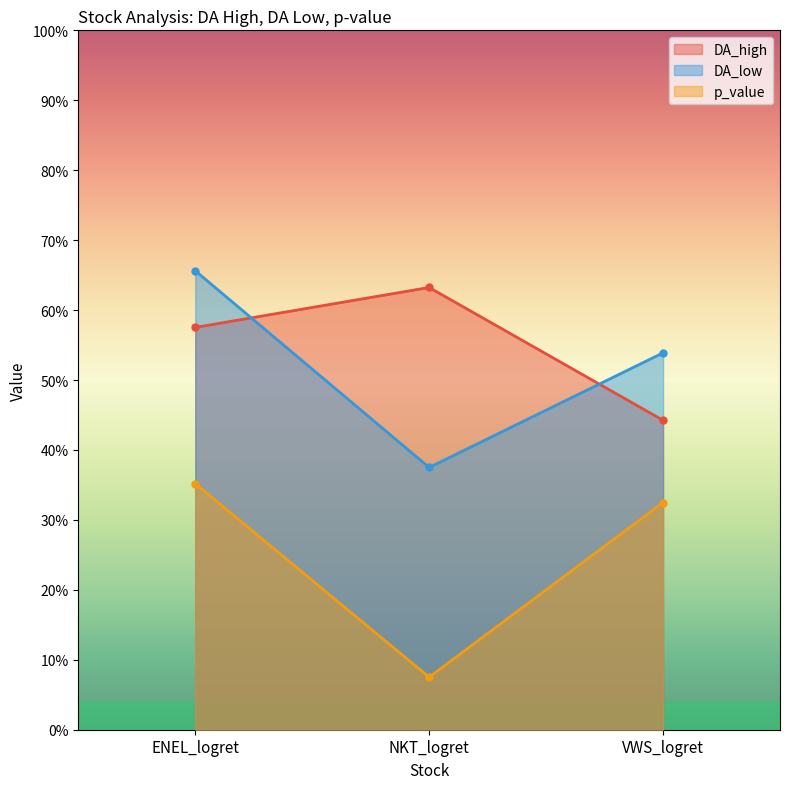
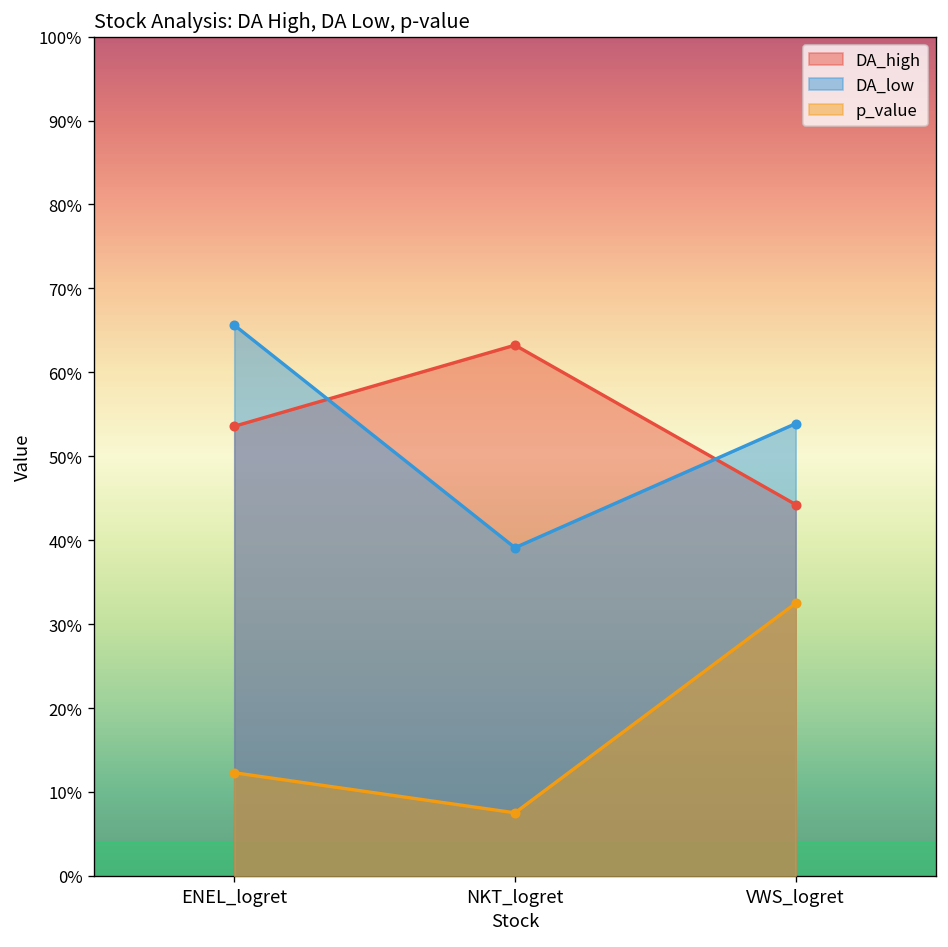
DA_high, ENEL_logret: 58% -> 54%
p_value, ENEL_logret: 35% -> 12%
DA_low, NKT_logret: 38% -> 39%
